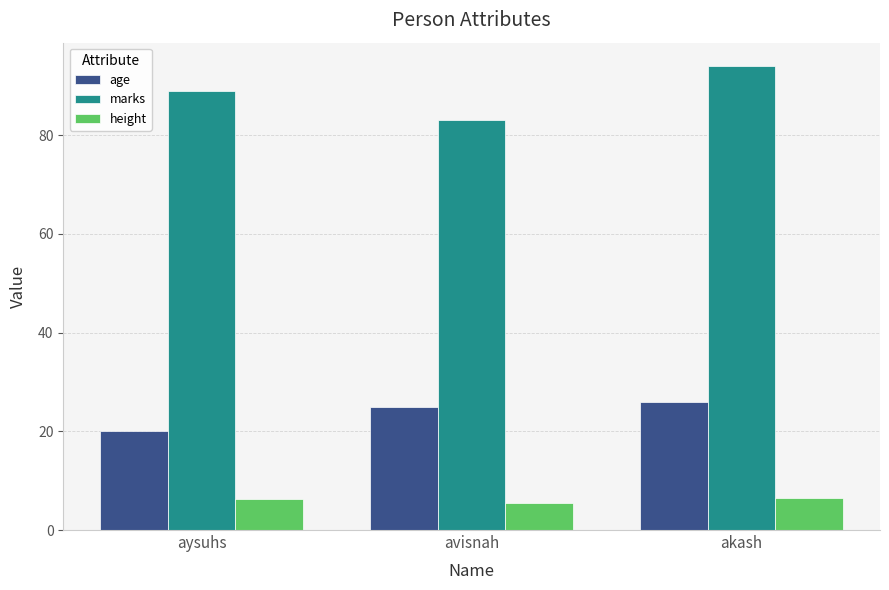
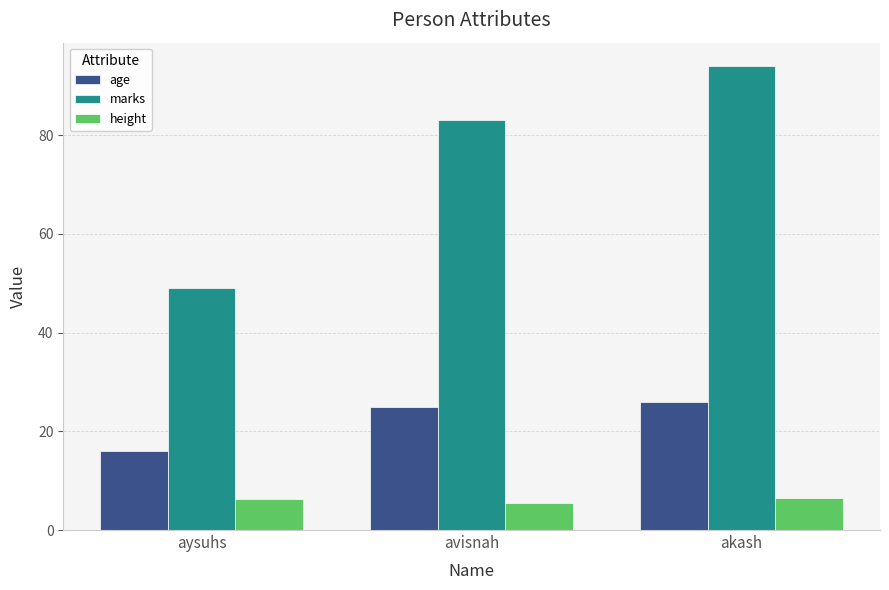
age, aysuhs: 20 -> 16
marks, aysuhs: 89 -> 49
